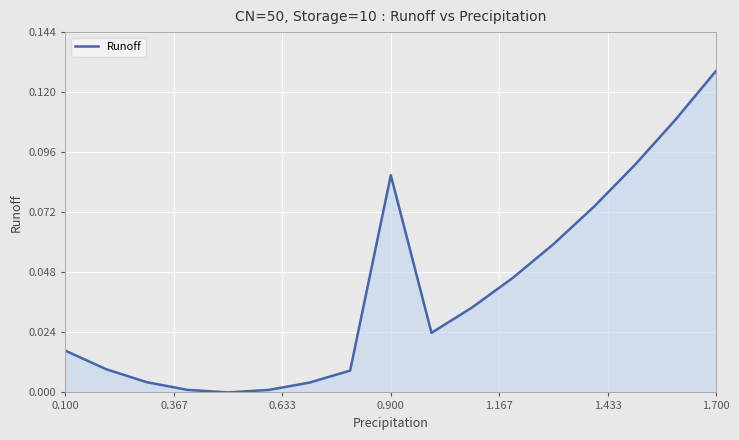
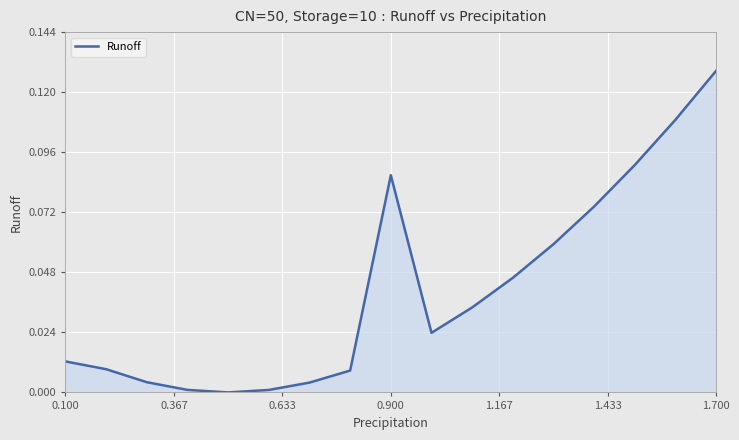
0.100: 0.017 -> 0.012
